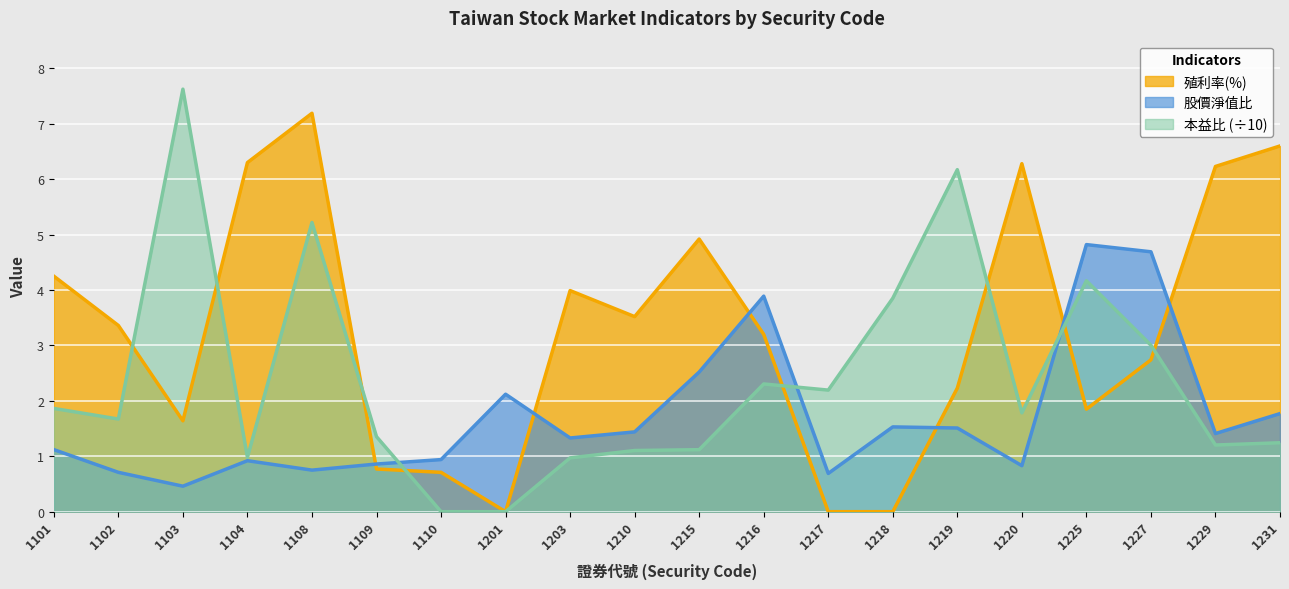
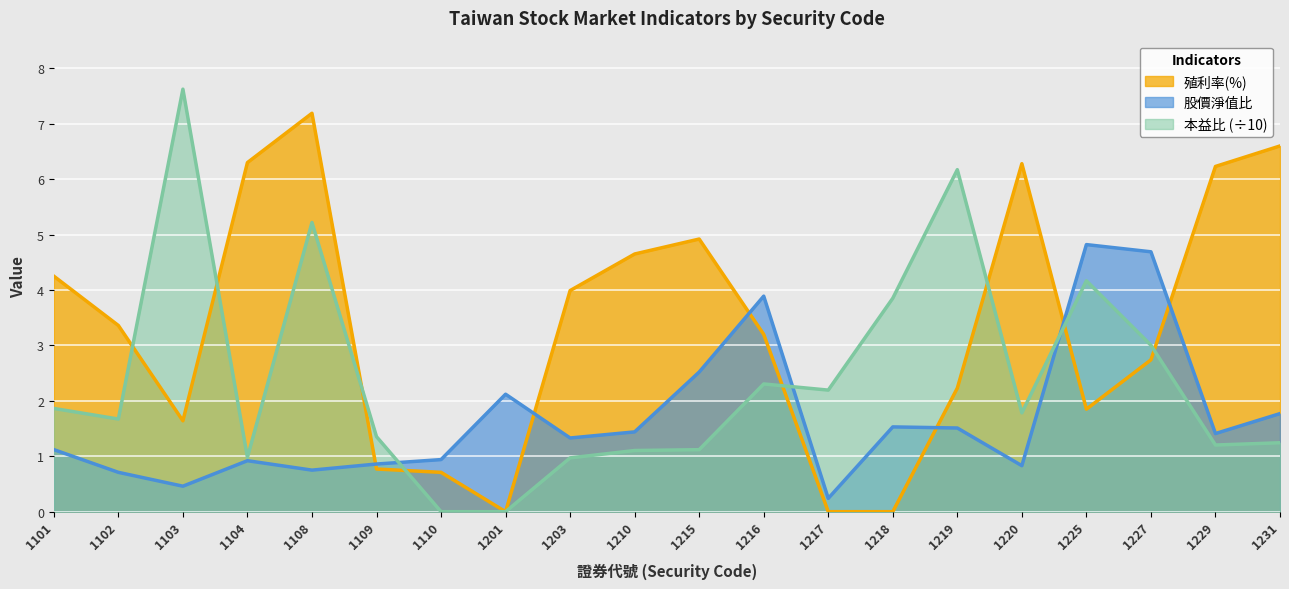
殖利率(%), 1210: 3.5 -> 4.7
股價淨值比, 1217: 0.7 -> 0.2
